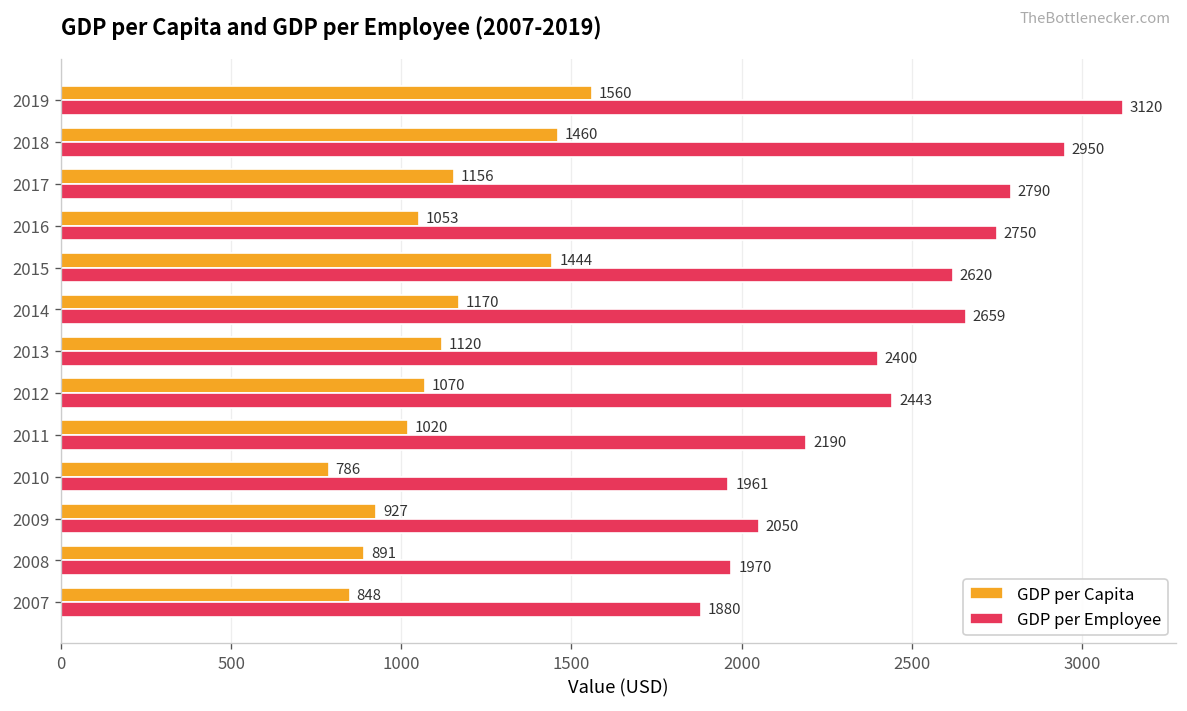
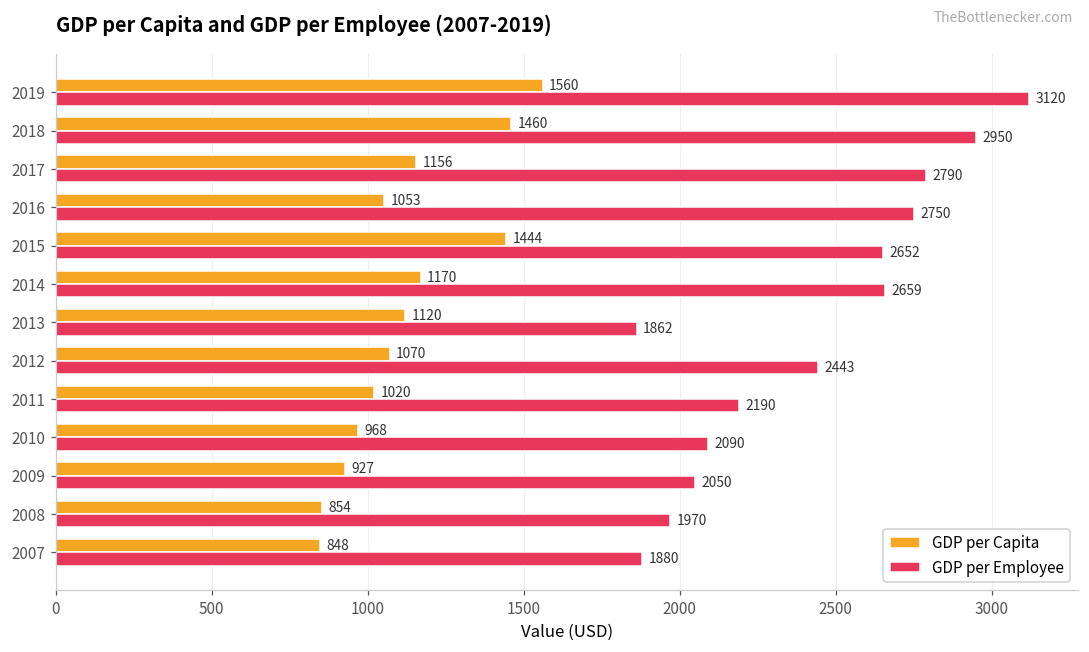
GDP per Employee, 2015: 2620 -> 2652
GDP per Employee, 2013: 2400 -> 1862
GDP per Capita, 2010: 786 -> 968
GDP per Employee, 2010: 1961 -> 2090
GDP per Capita, 2008: 891 -> 854
